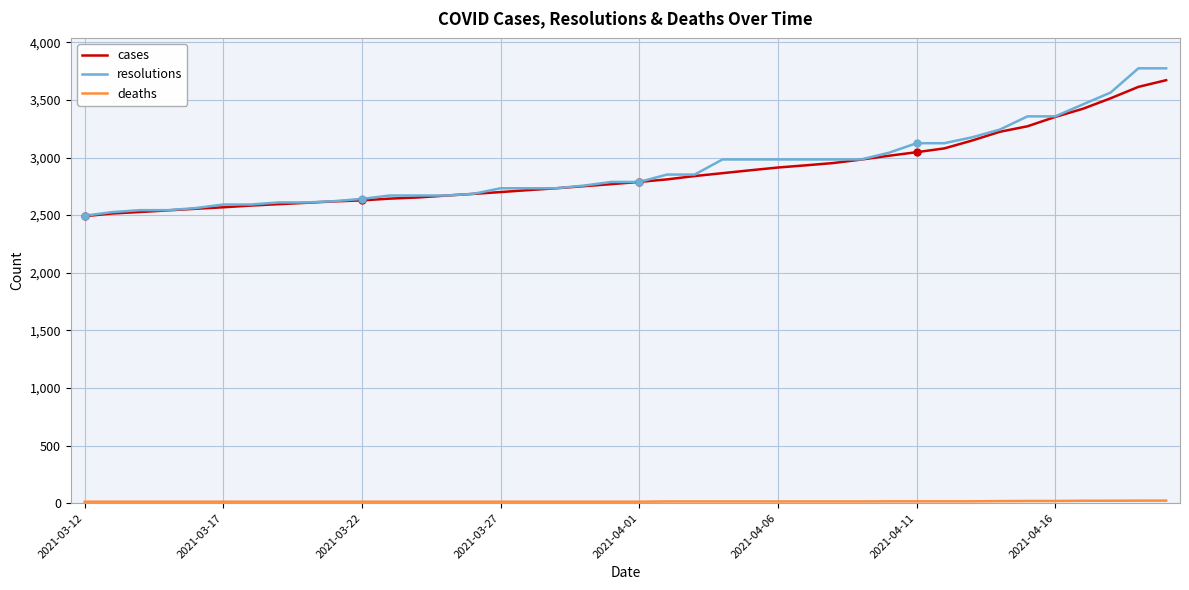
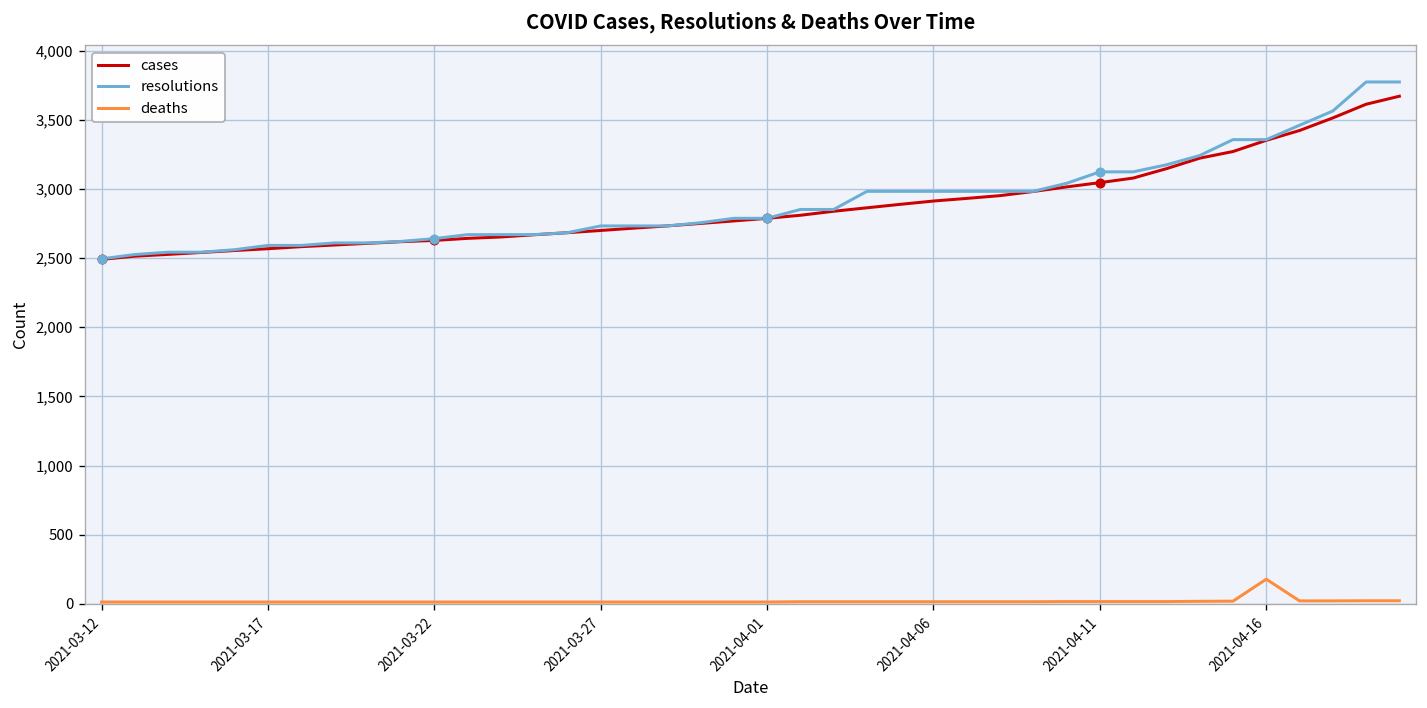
deaths, 2021-04-16: 20 -> 180
